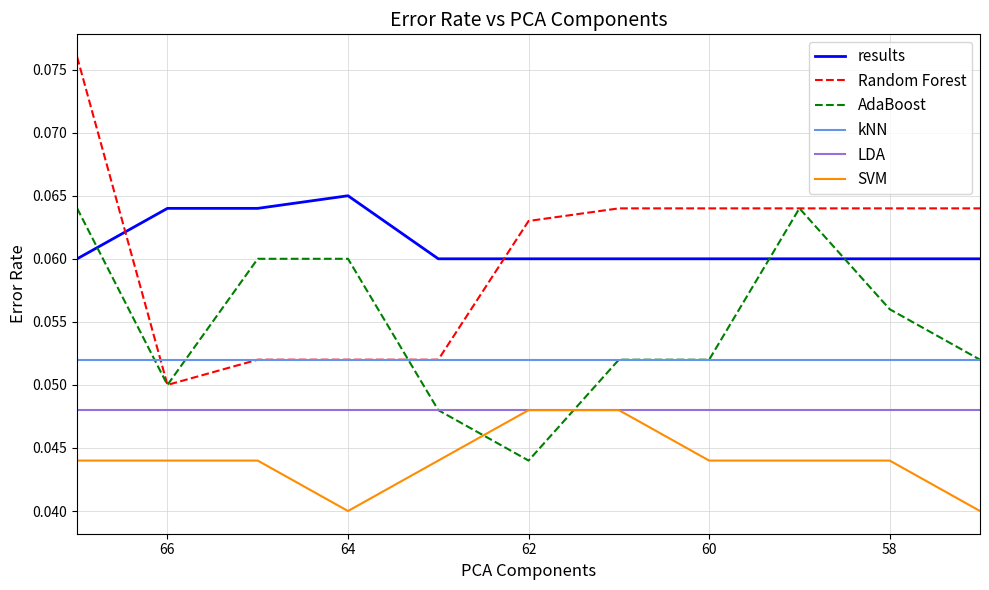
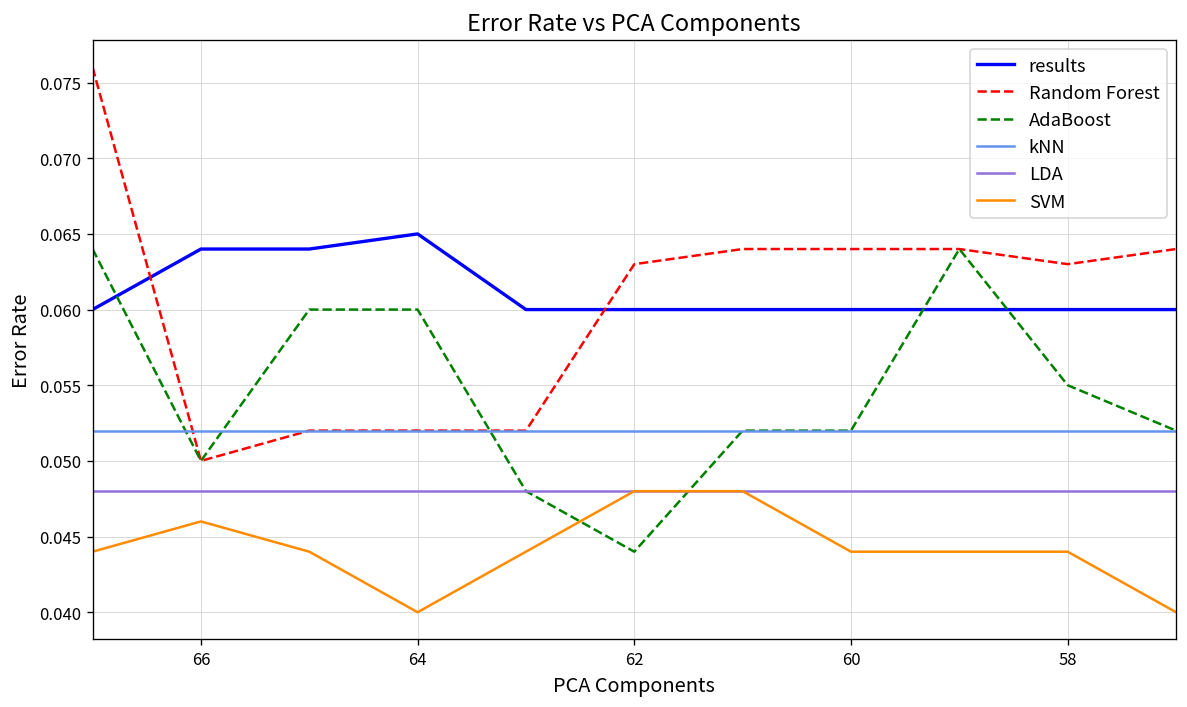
SVM, 66: 0.044 -> 0.046
Random Forest, 58: 0.064 -> 0.063
AdaBoost, 58: 0.056 -> 0.055
